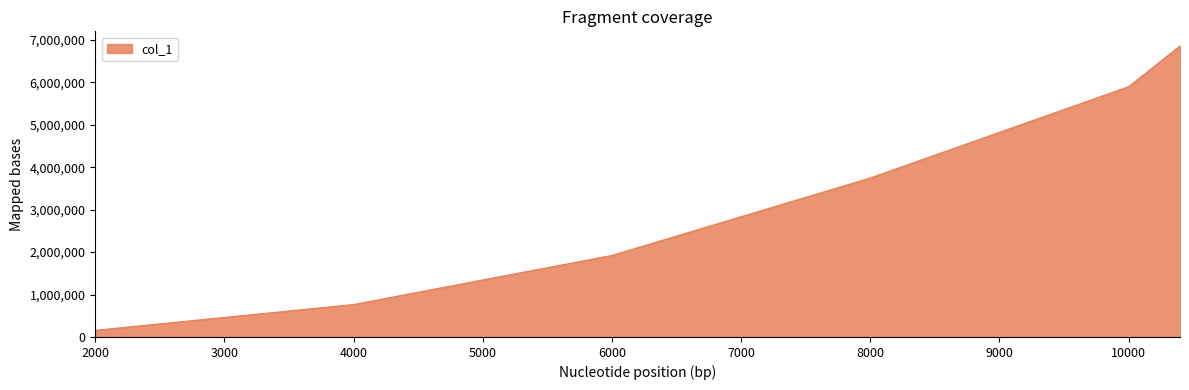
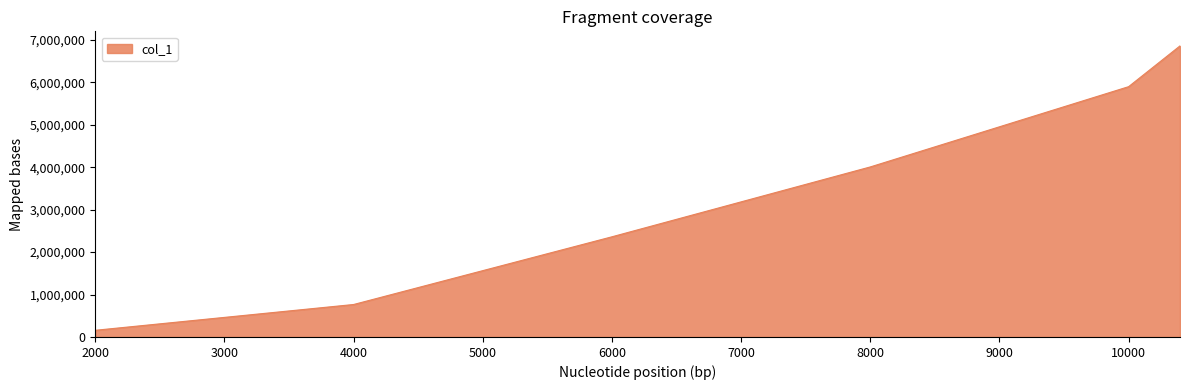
6000: 1,900,000 -> 2,400,000
8000: 3,700,000 -> 4,000,000
